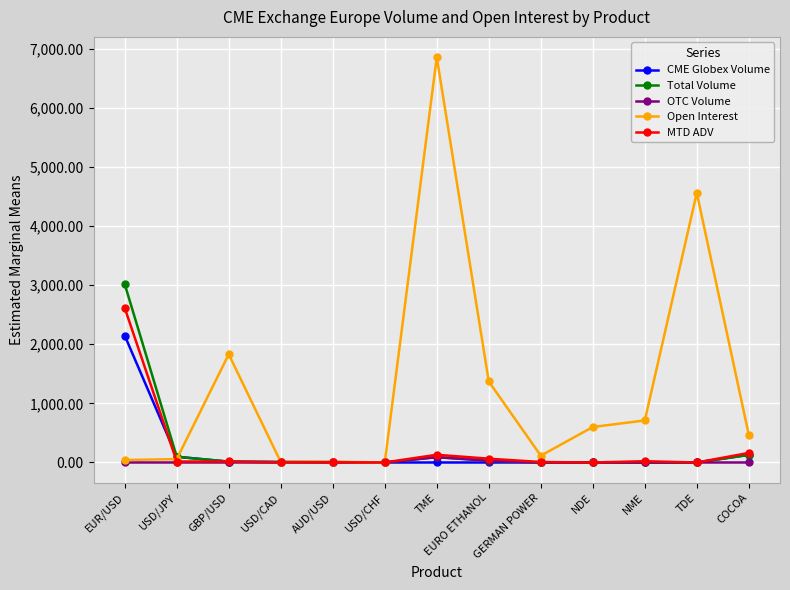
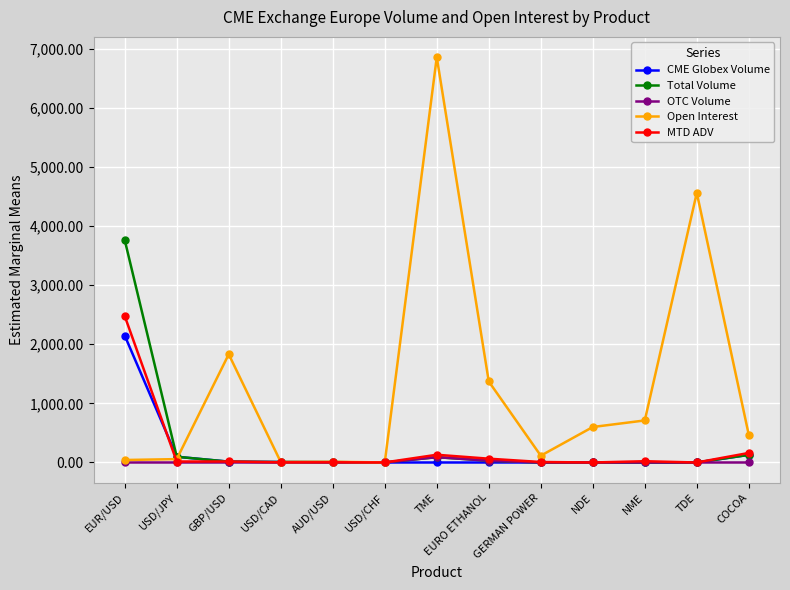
Total Volume, EUR/USD: 3,000 -> 3,800
MTD ADV, EUR/USD: 2,600 -> 2,500
